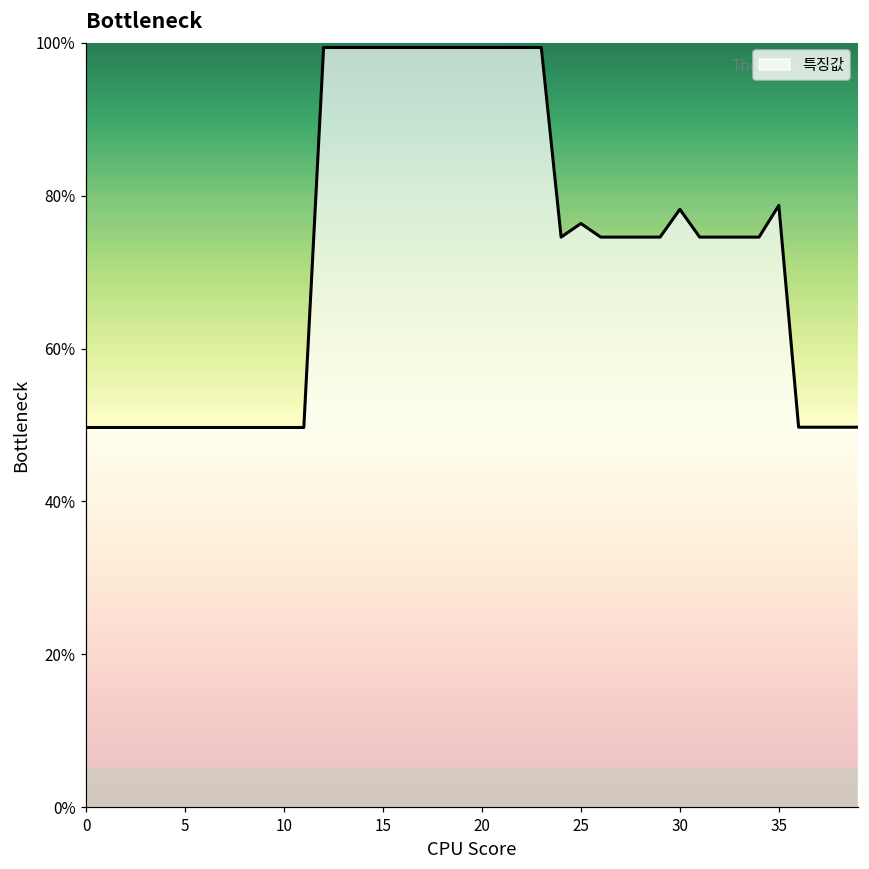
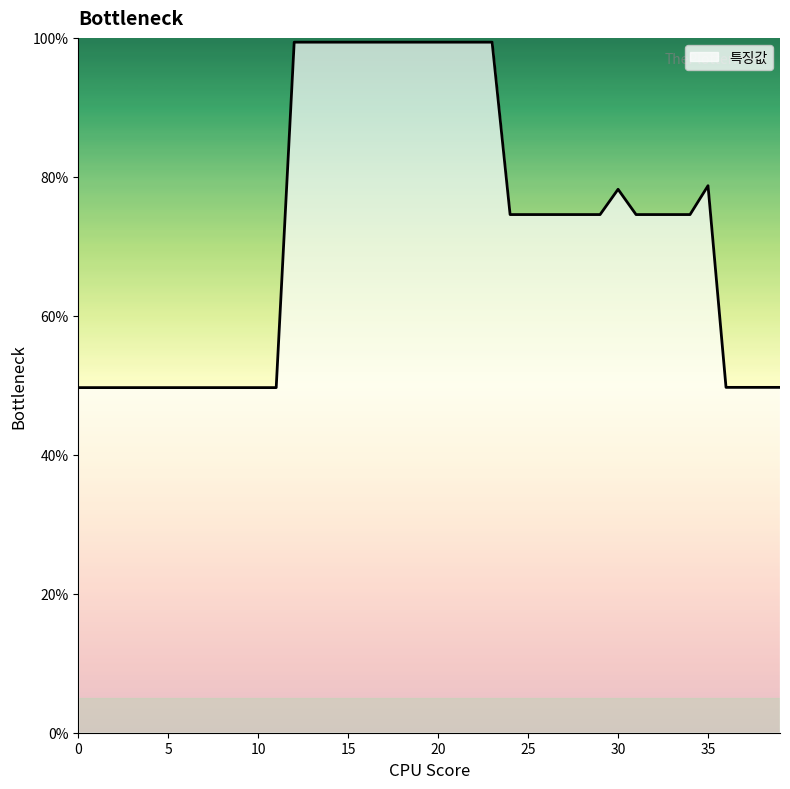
25: 76% -> 75%
